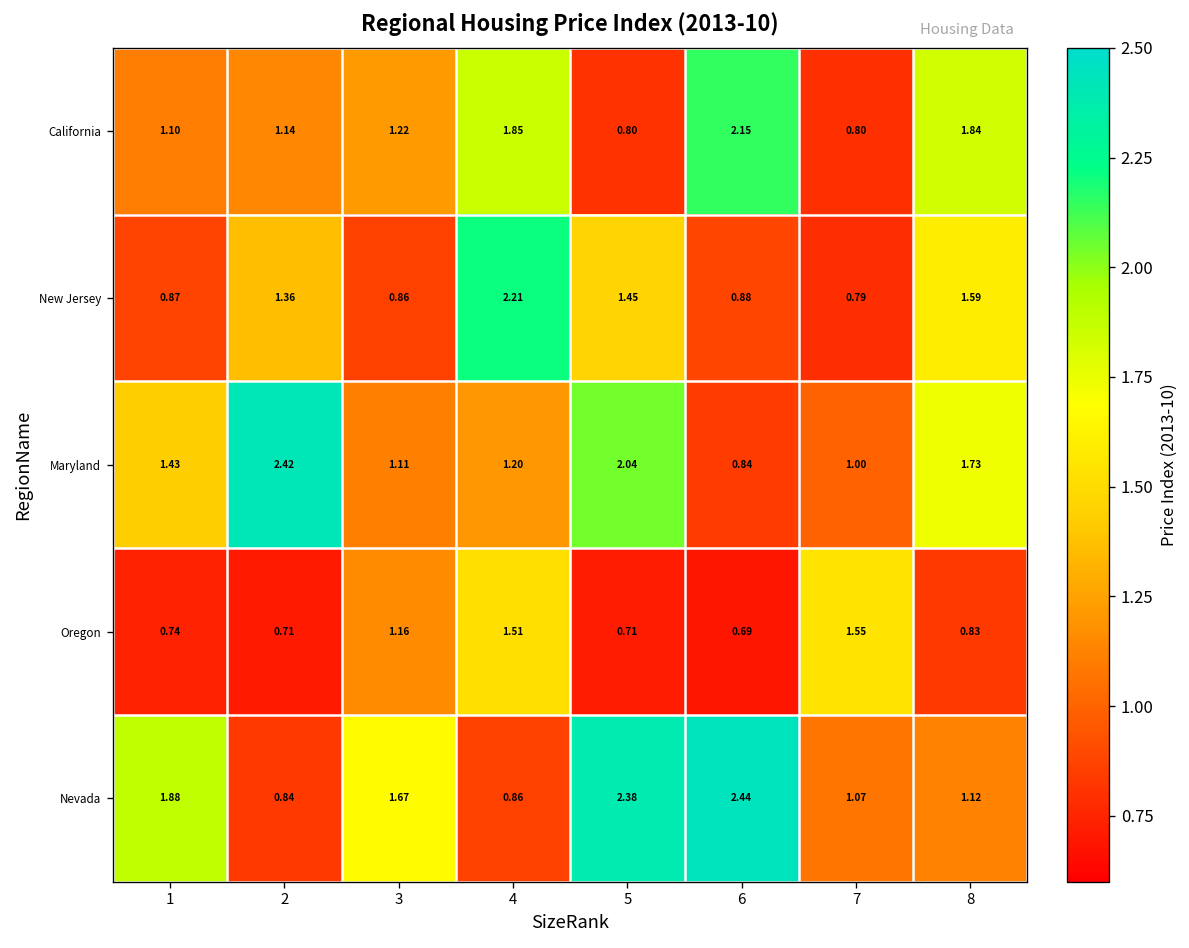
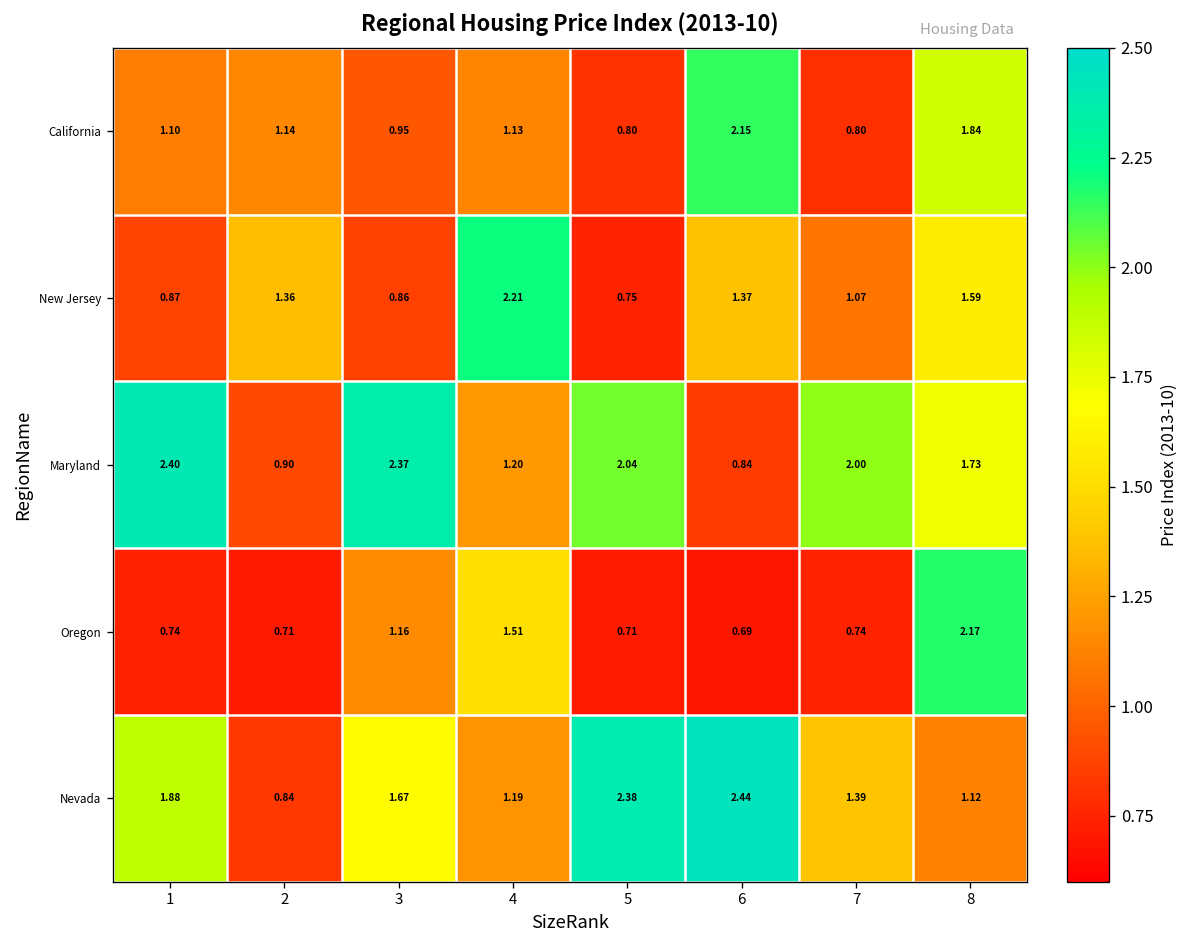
California, 3: 1.22 -> 0.95
California, 4: 1.85 -> 1.13
New Jersey, 5: 1.45 -> 0.75
New Jersey, 6: 0.88 -> 1.37
New Jersey, 7: 0.79 -> 1.07
Maryland, 1: 1.43 -> 2.40
Maryland, 2: 2.42 -> 0.90
Maryland, 3: 1.11 -> 2.37
Maryland, 7: 1.00 -> 2.00
Oregon, 7: 1.55 -> 0.74
Oregon, 8: 0.83 -> 2.17
Nevada, 4: 0.86 -> 1.19
Nevada, 7: 1.07 -> 1.39
